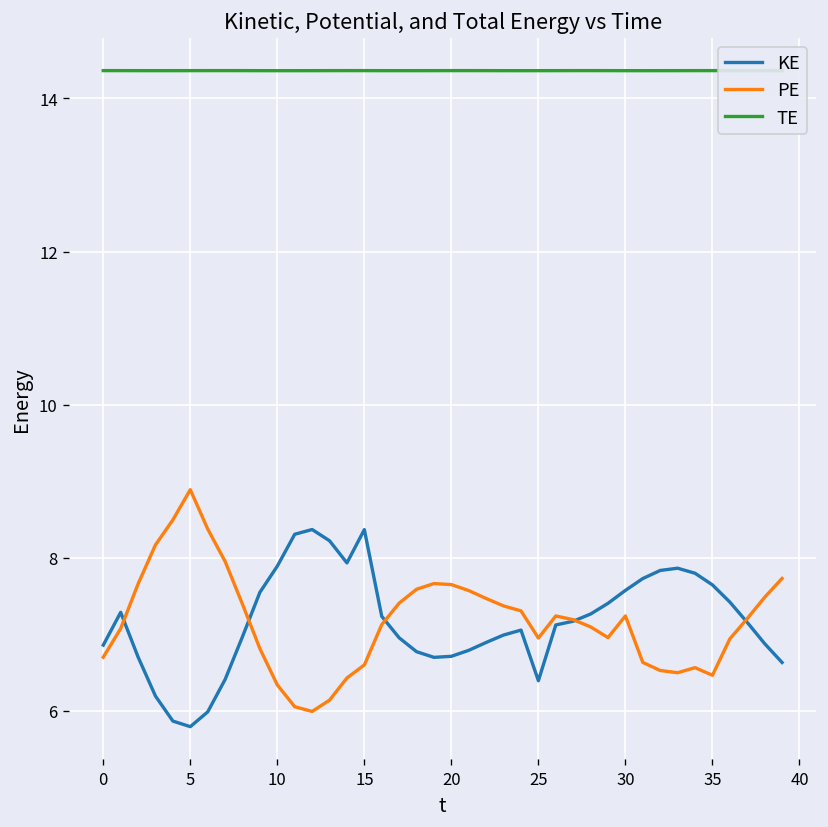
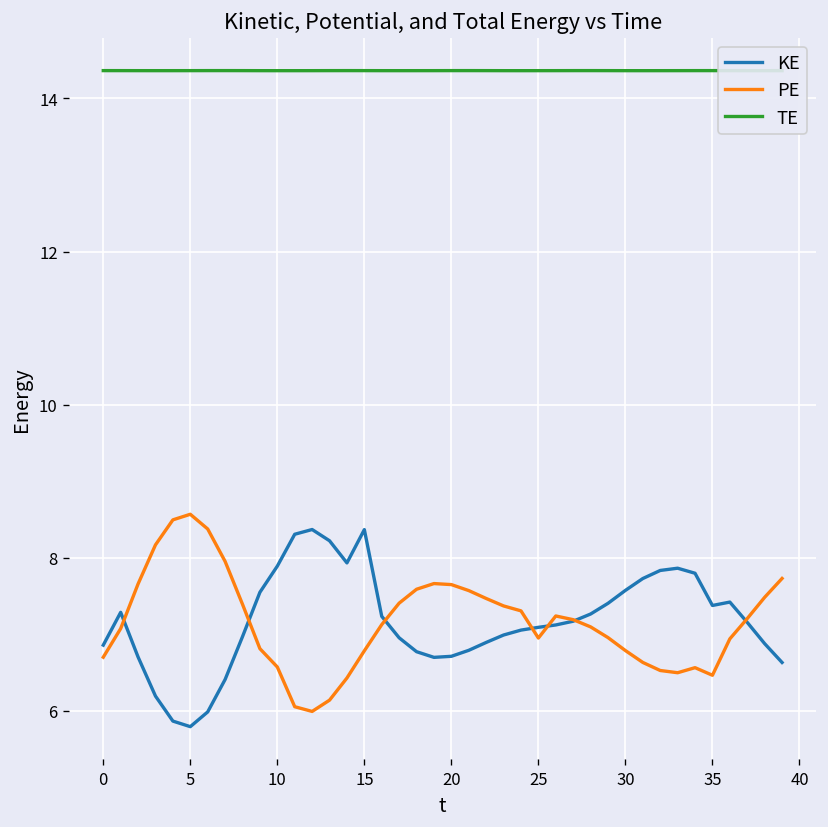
PE, 5: 8.9 -> 8.6
PE, 10: 6.3 -> 6.6
PE, 15: 6.6 -> 6.8
KE, 25: 6.4 -> 7.1
PE, 30: 7.2 -> 6.8
KE, 35: 7.6 -> 7.4
